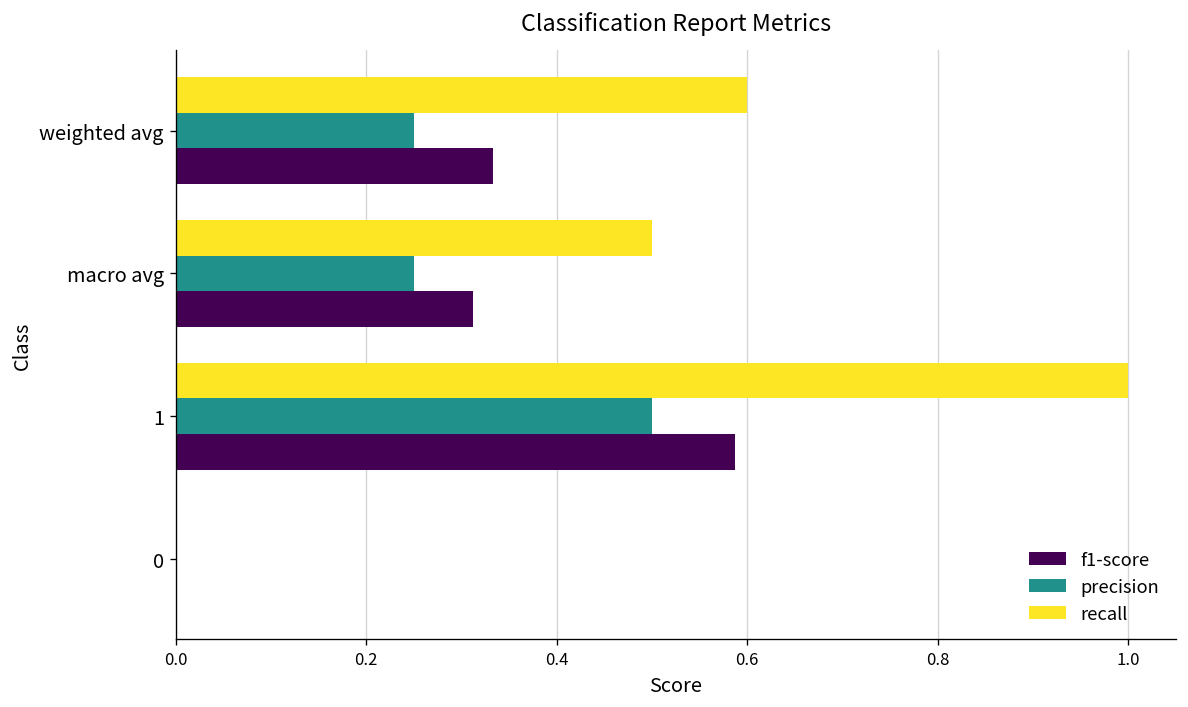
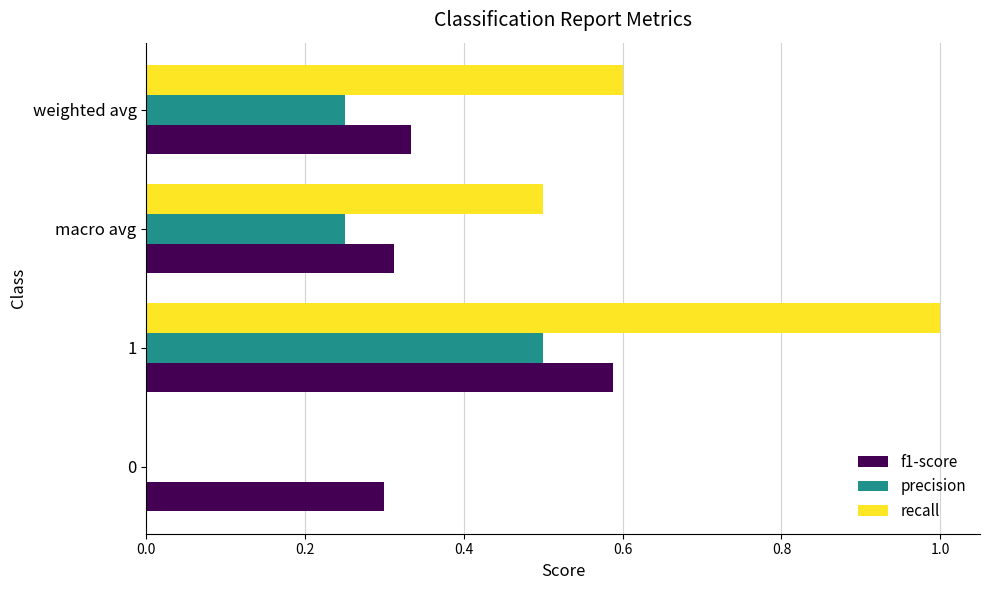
f1-score, 0: 0.0 -> 0.3
